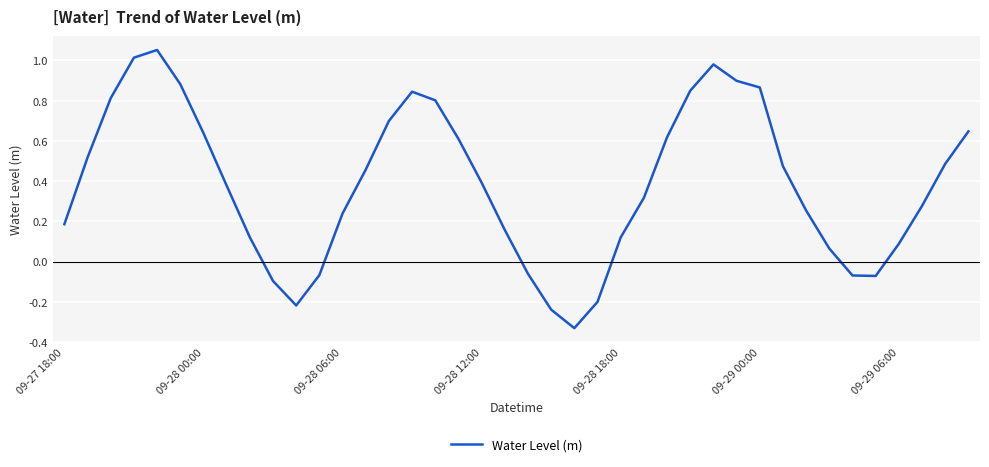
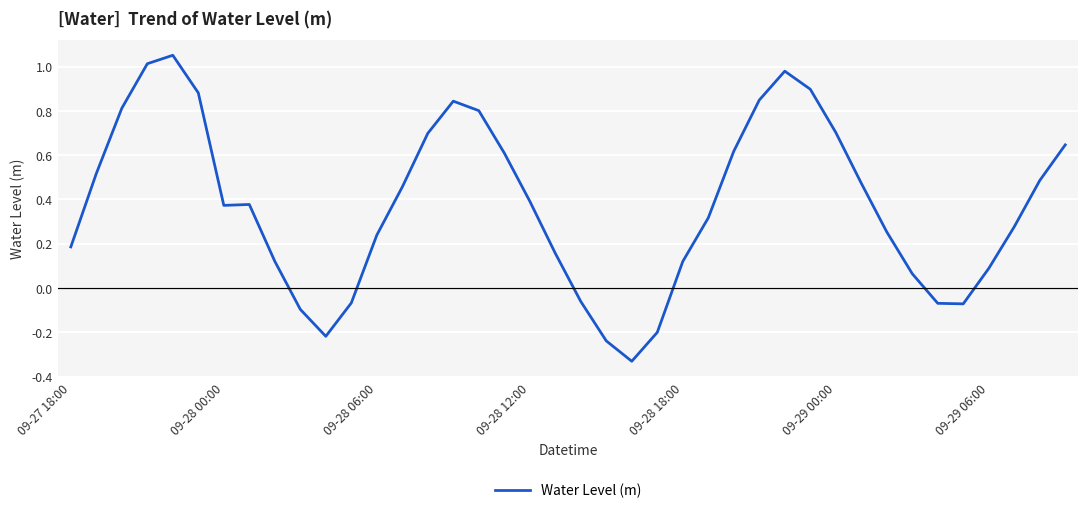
09-28 00:00: 0.64 -> 0.37
09-29 00:00: 0.87 -> 0.70
